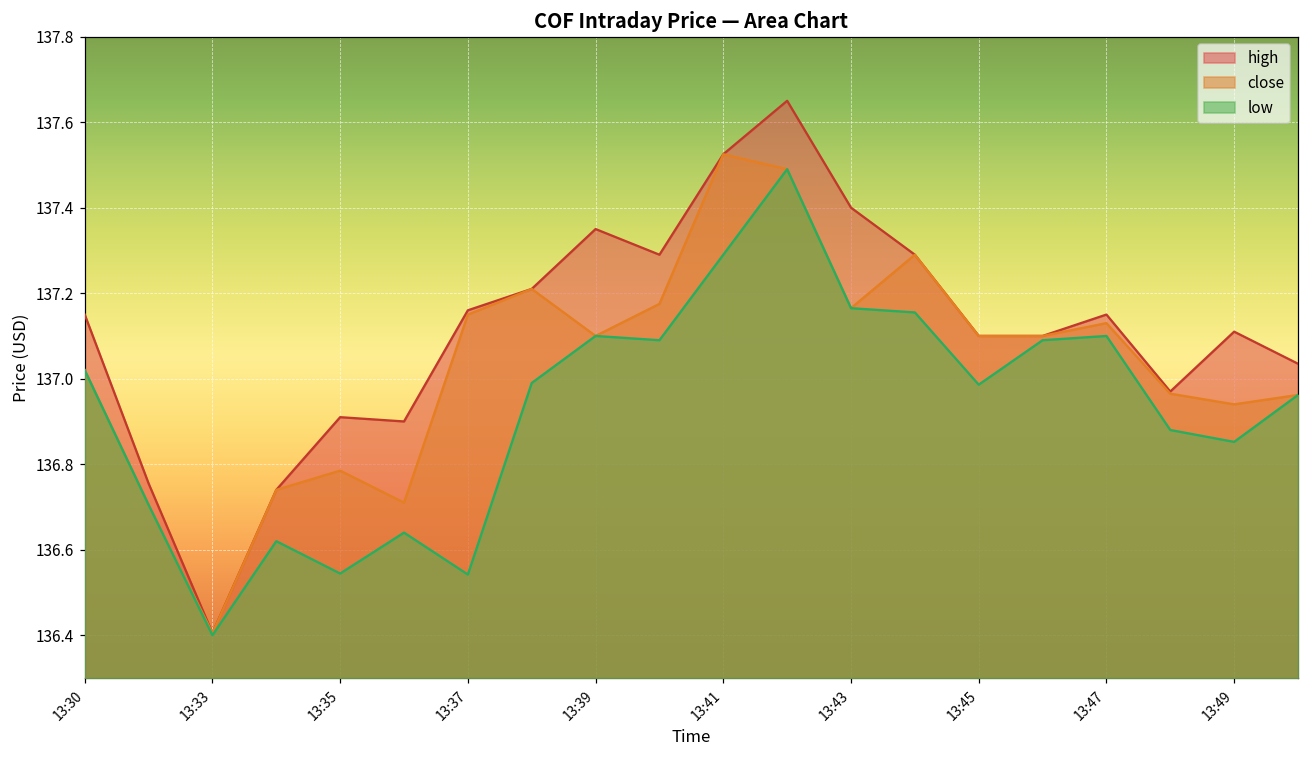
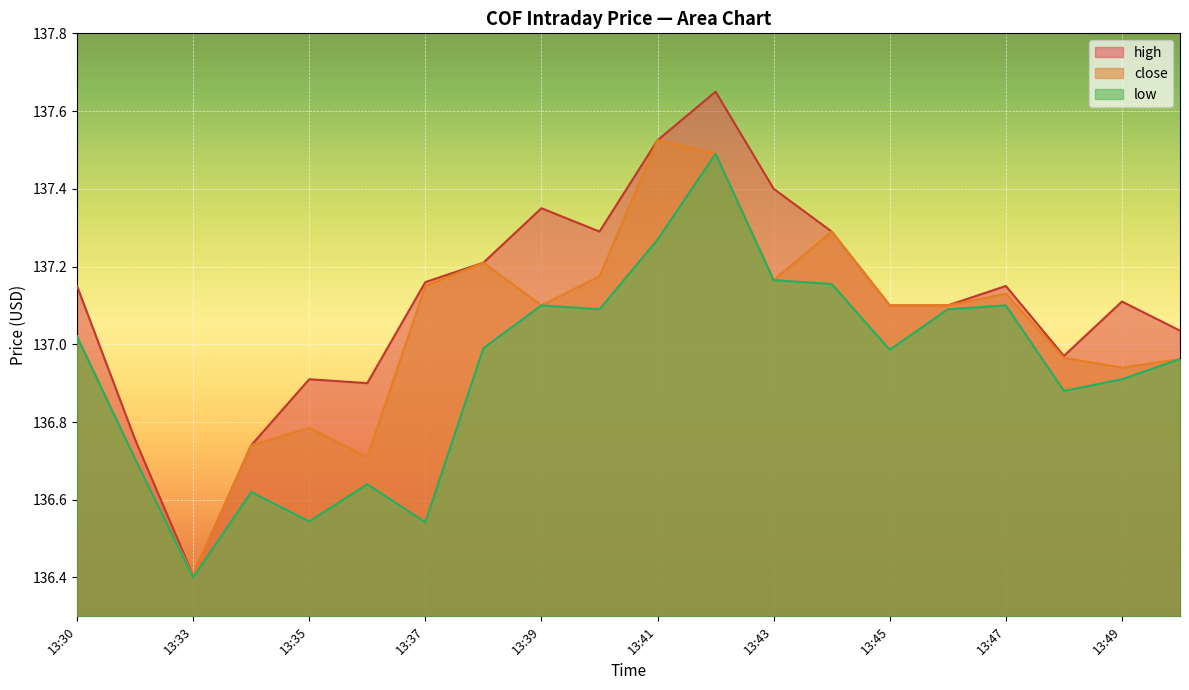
low, 13:41: 137.29 -> 137.27
low, 13:49: 136.85 -> 136.91
